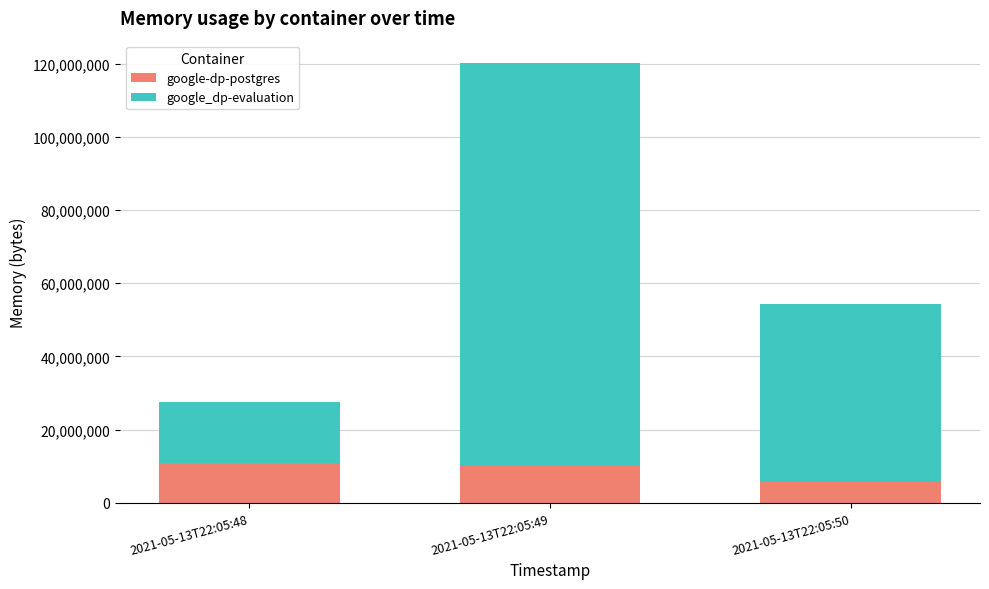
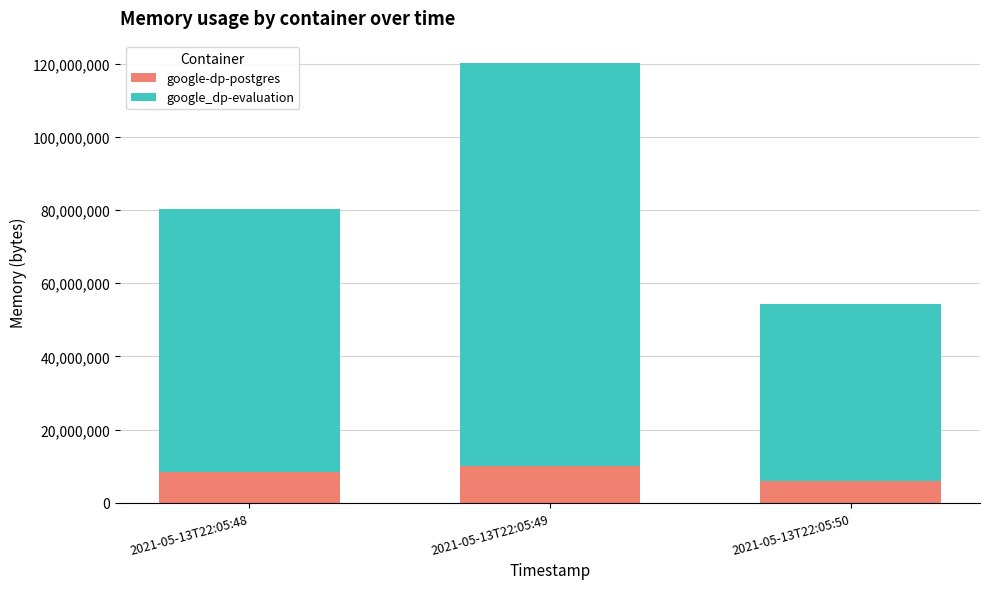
google-dp-postgres, 2021-05-13T22:05:48: 11,000,000 -> 8,000,000
google_dp-evaluation, 2021-05-13T22:05:48: 17,000,000 -> 72,000,000
